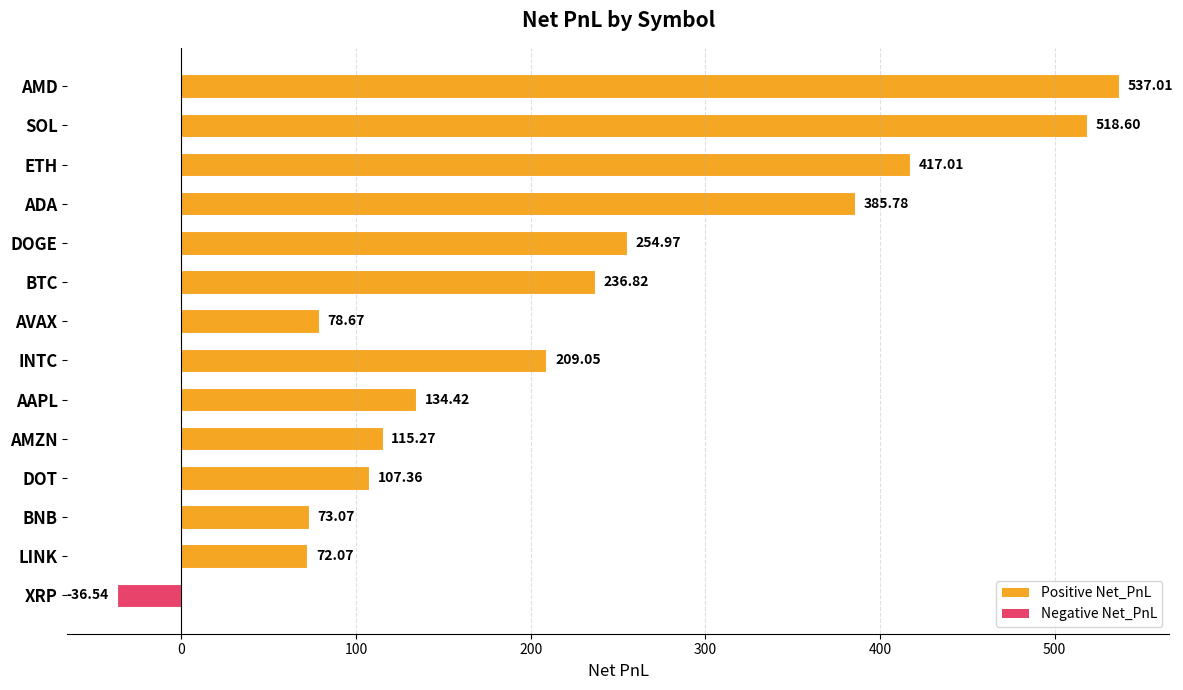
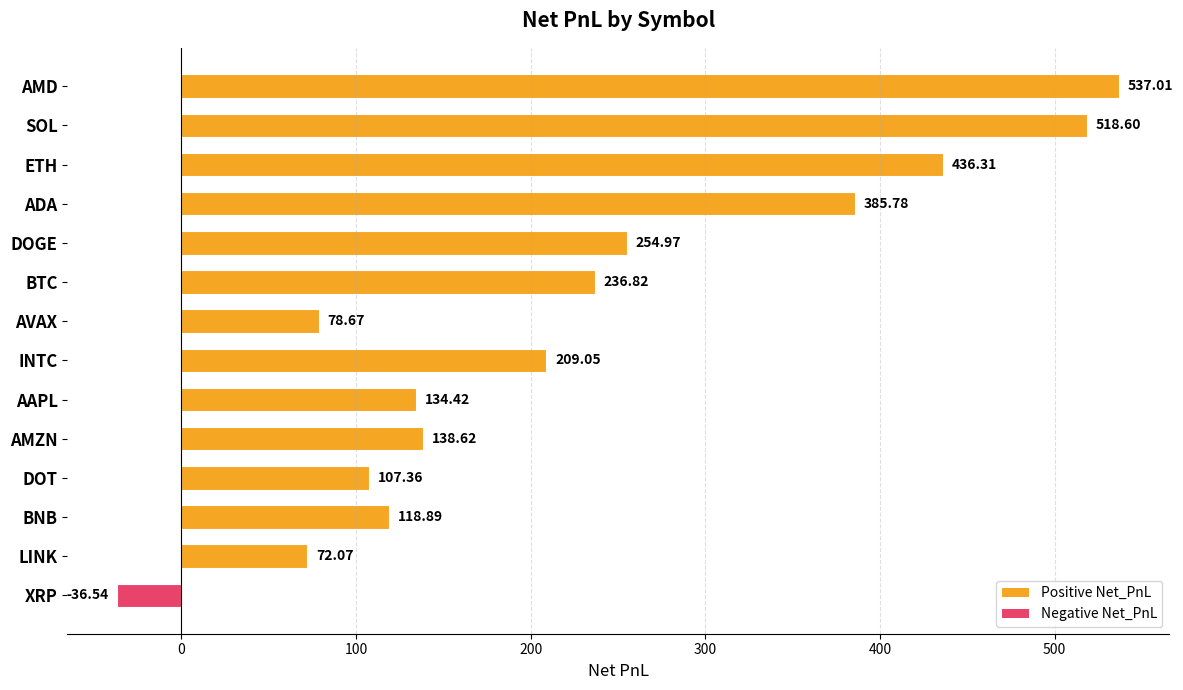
ETH: 417.01 -> 436.31
AMZN: 115.27 -> 138.62
BNB: 73.07 -> 118.89
